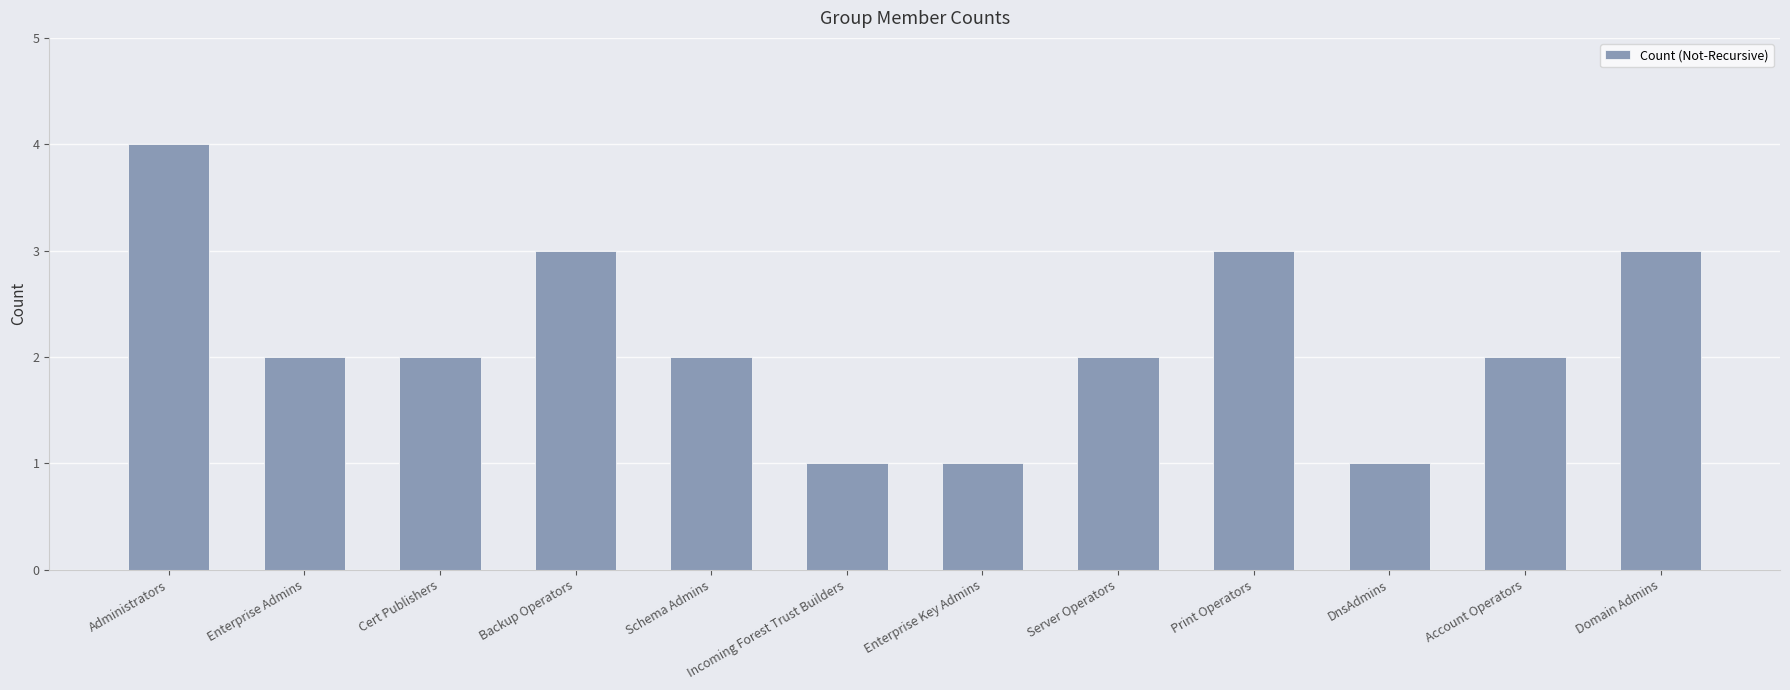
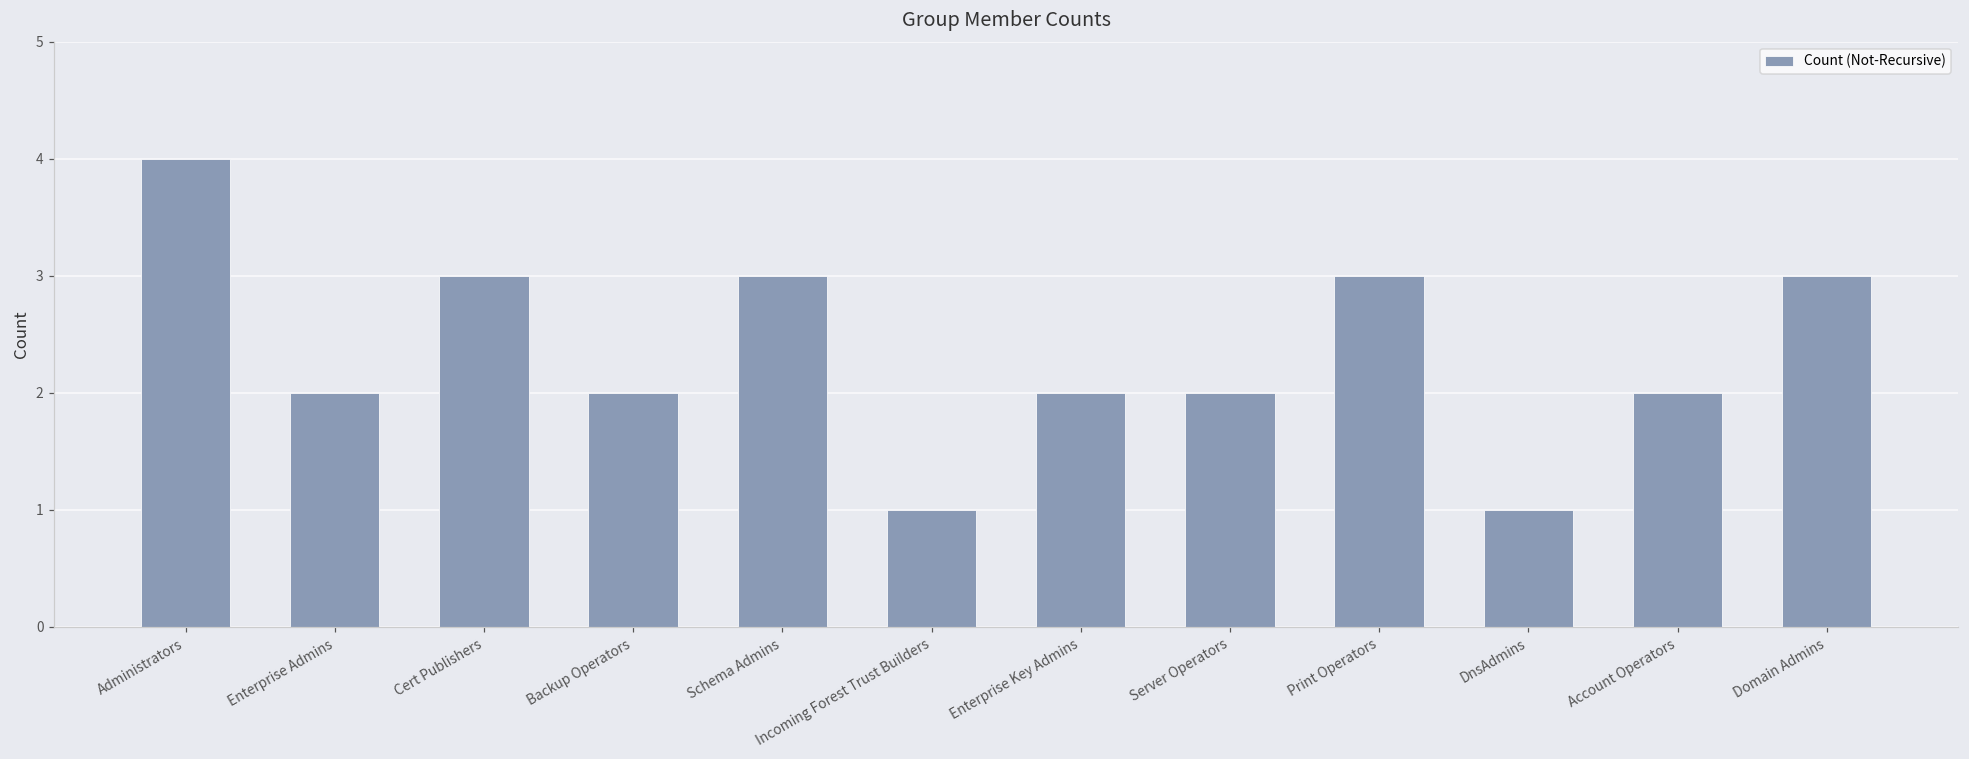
Cert Publishers: 2 -> 3
Backup Operators: 3 -> 2
Schema Admins: 2 -> 3
Enterprise Key Admins: 1 -> 2
